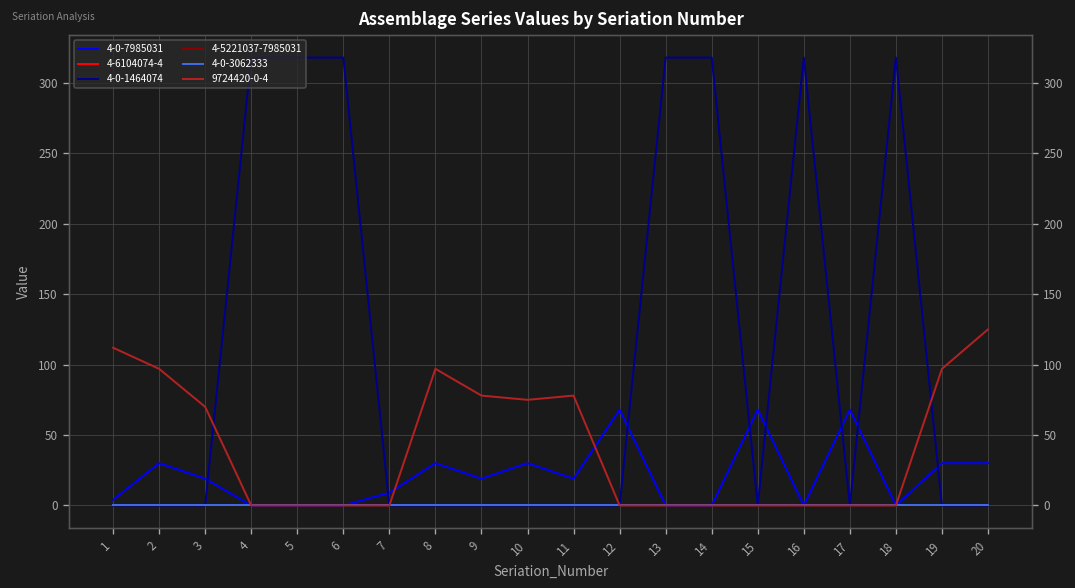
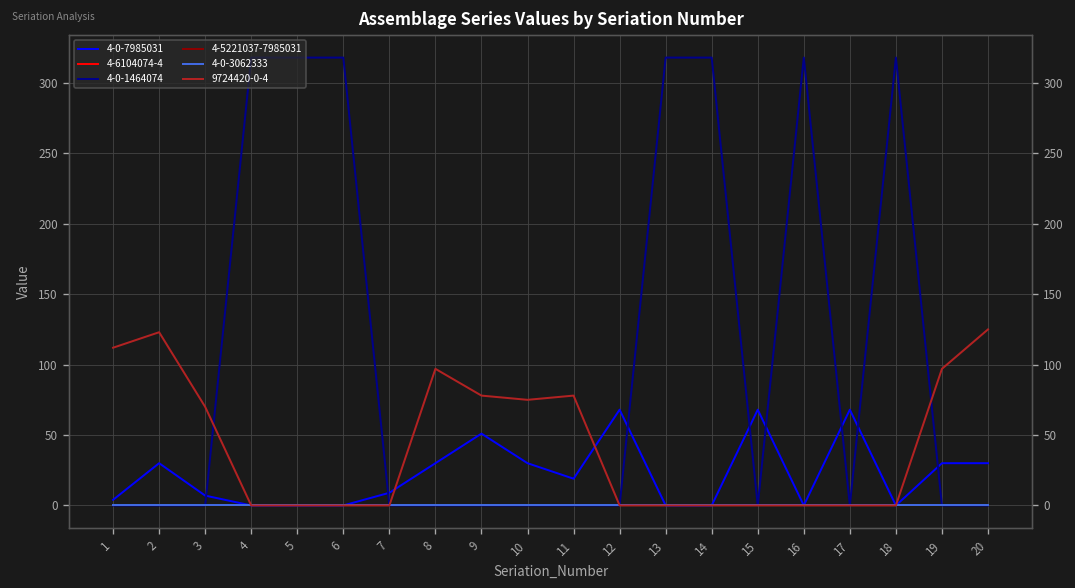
9724420-0-4, 2: 97 -> 123
4-0-7985031, 3: 19 -> 7
4-0-7985031, 9: 19 -> 51
